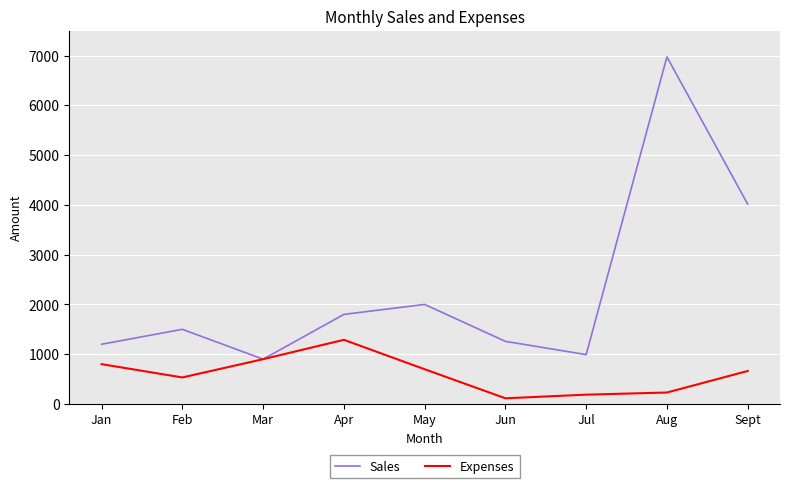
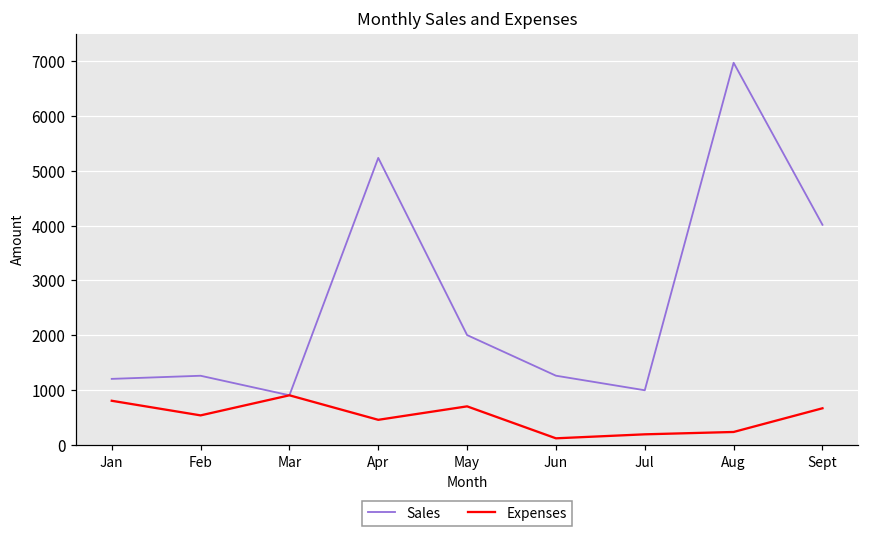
Sales, Feb: 1500 -> 1300
Sales, Apr: 1800 -> 5200
Expenses, Apr: 1300 -> 500
